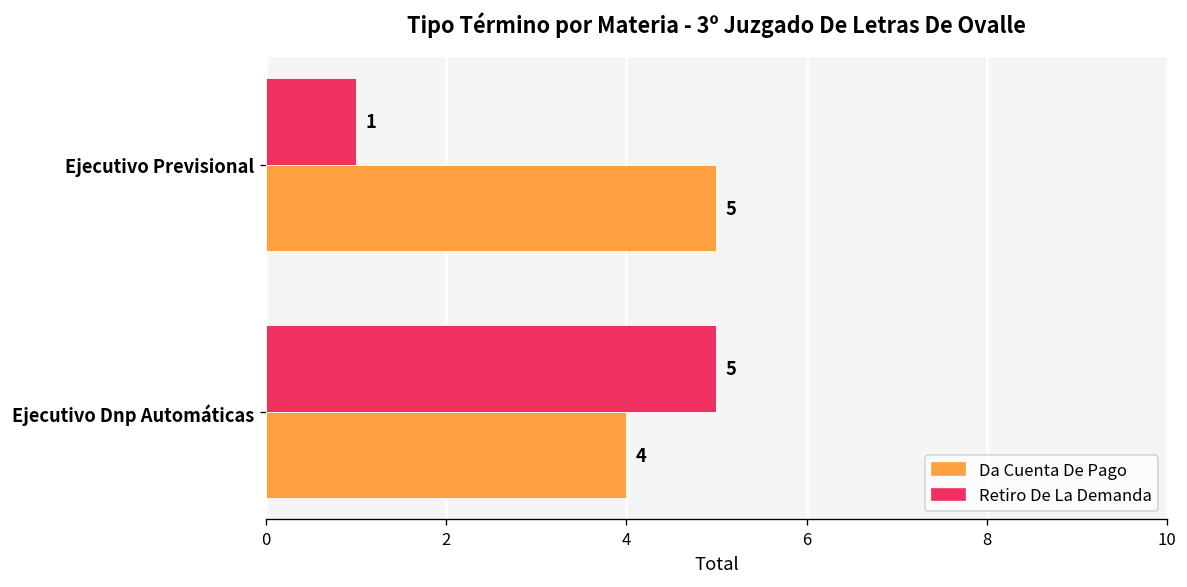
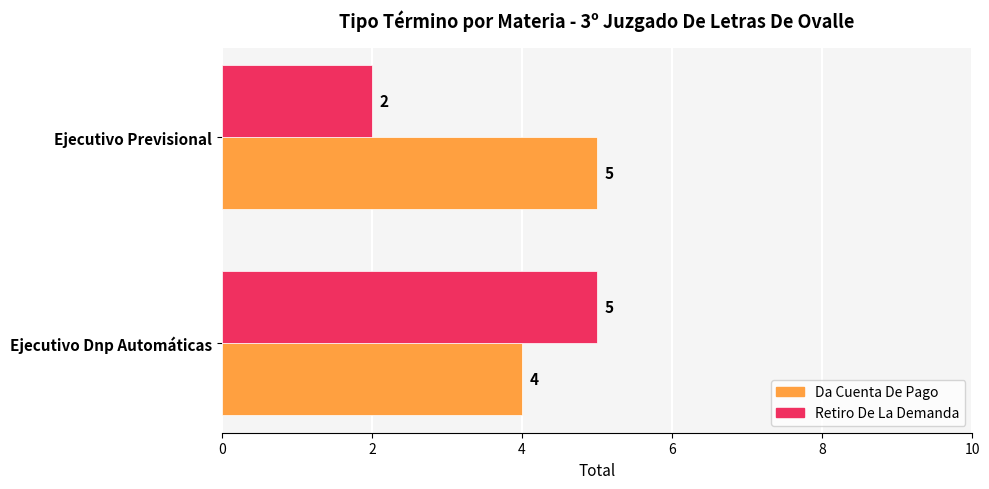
Retiro De La Demanda, Ejecutivo Previsional: 1 -> 2
